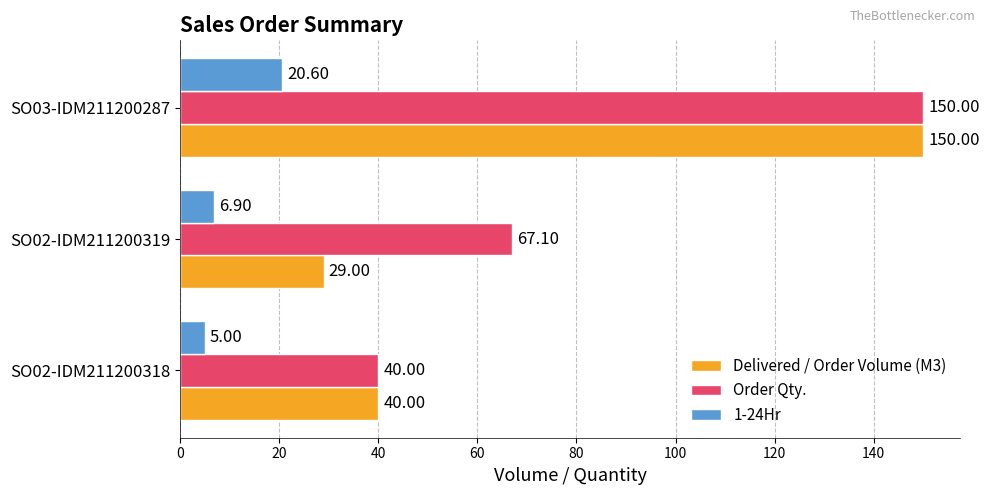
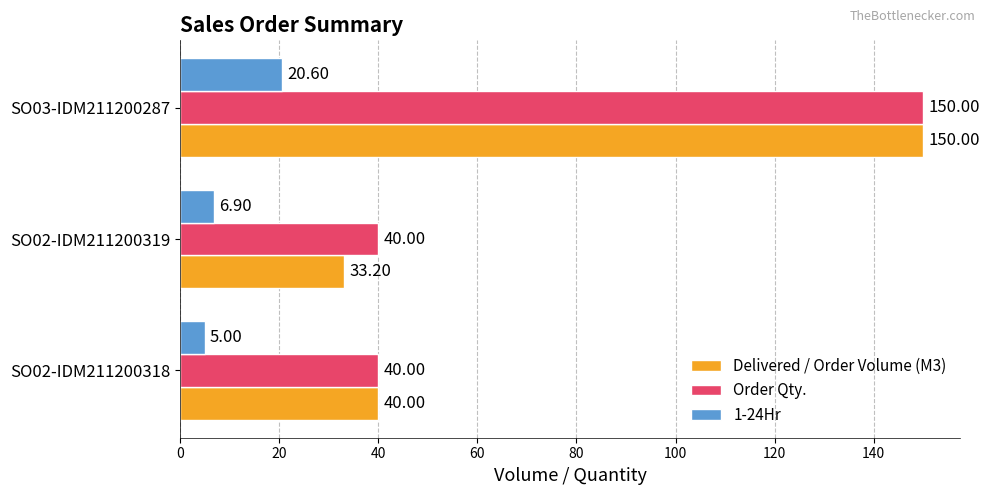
Order Qty., SO02-IDM211200319: 67.10 -> 40.00
Delivered / Order Volume (M3), SO02-IDM211200319: 29.00 -> 33.20
